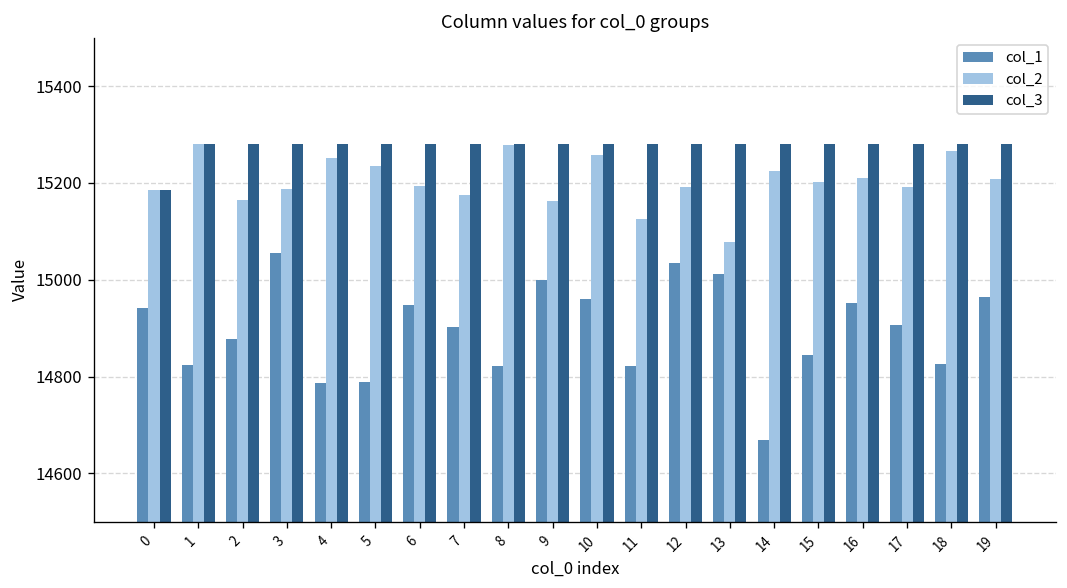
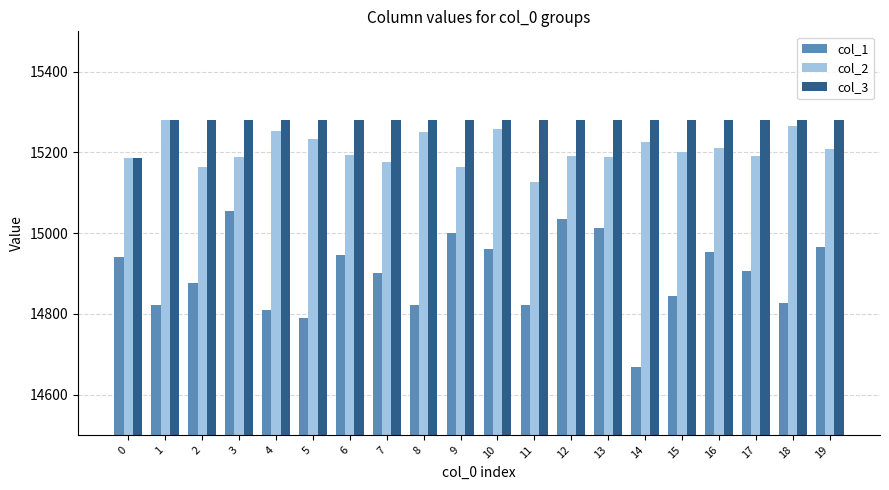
col_1, 4: 14790 -> 14810
col_2, 8: 15280 -> 15250
col_2, 13: 15080 -> 15190
